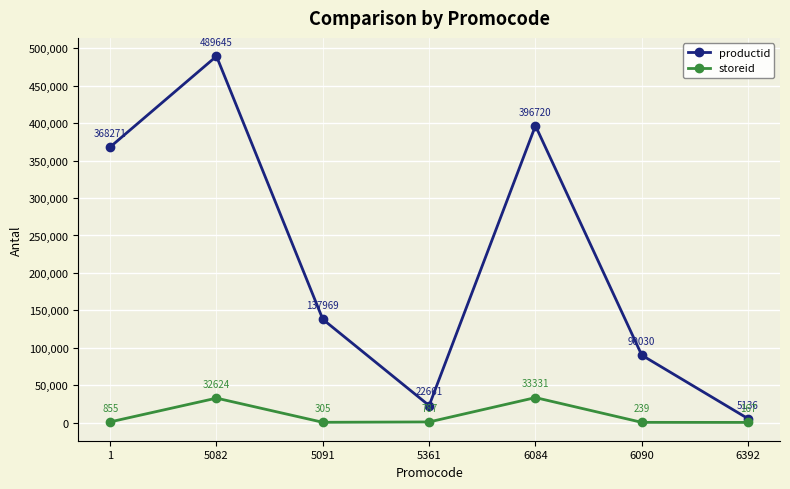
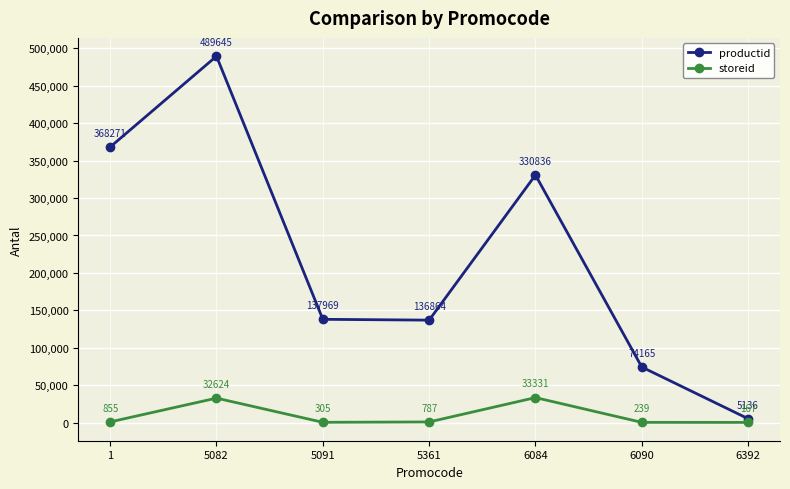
productid, 5361: 22661 -> 136864
productid, 6084: 396720 -> 330836
productid, 6090: 90030 -> 74165
